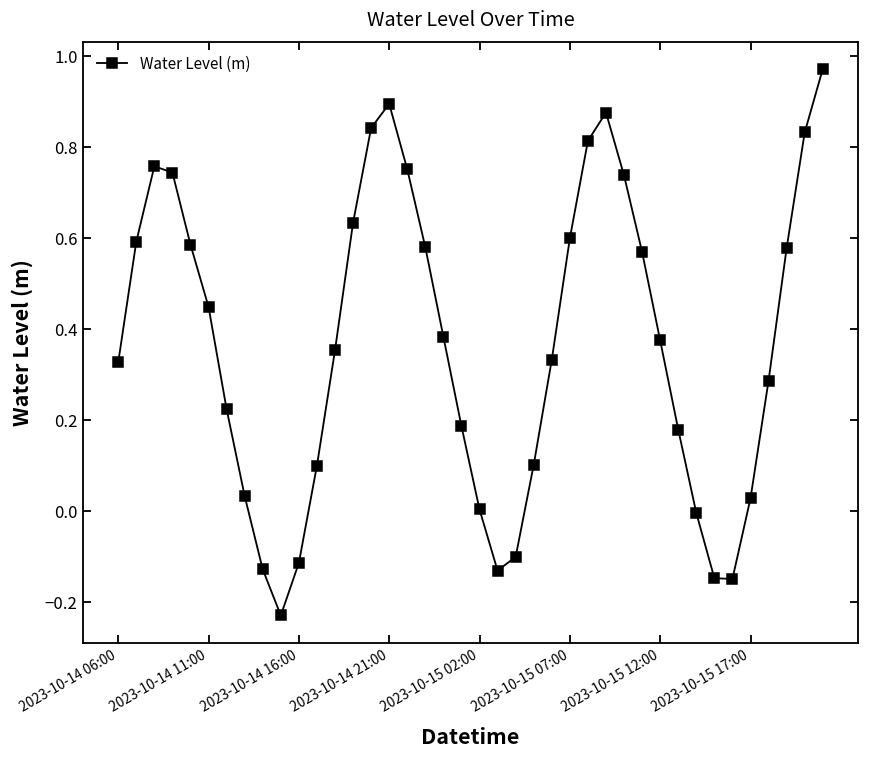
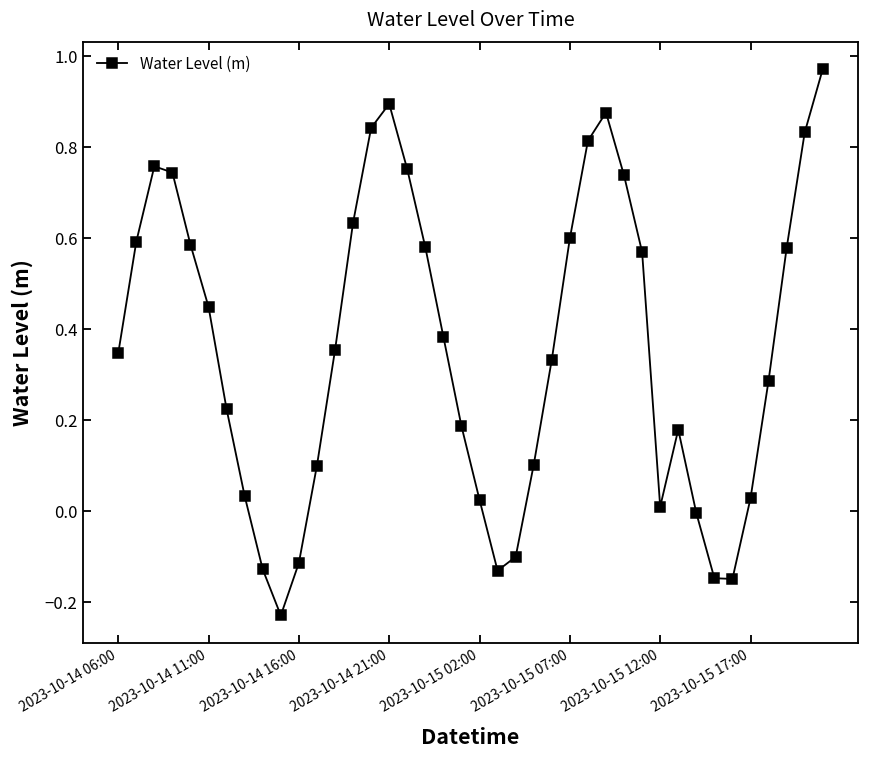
2023-10-14 06:00: 0.33 -> 0.35
2023-10-15 02:00: 0.00 -> 0.02
2023-10-15 12:00: 0.38 -> 0.01
